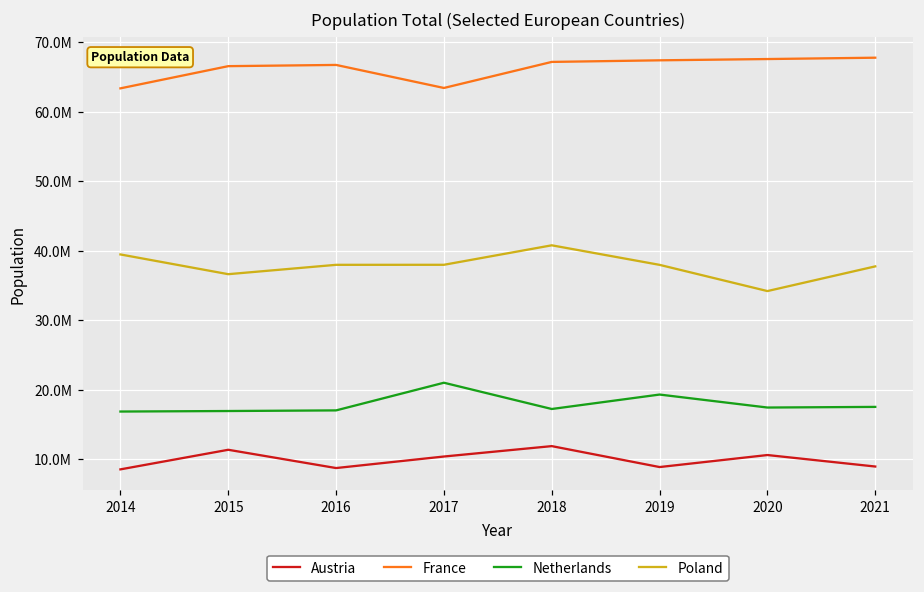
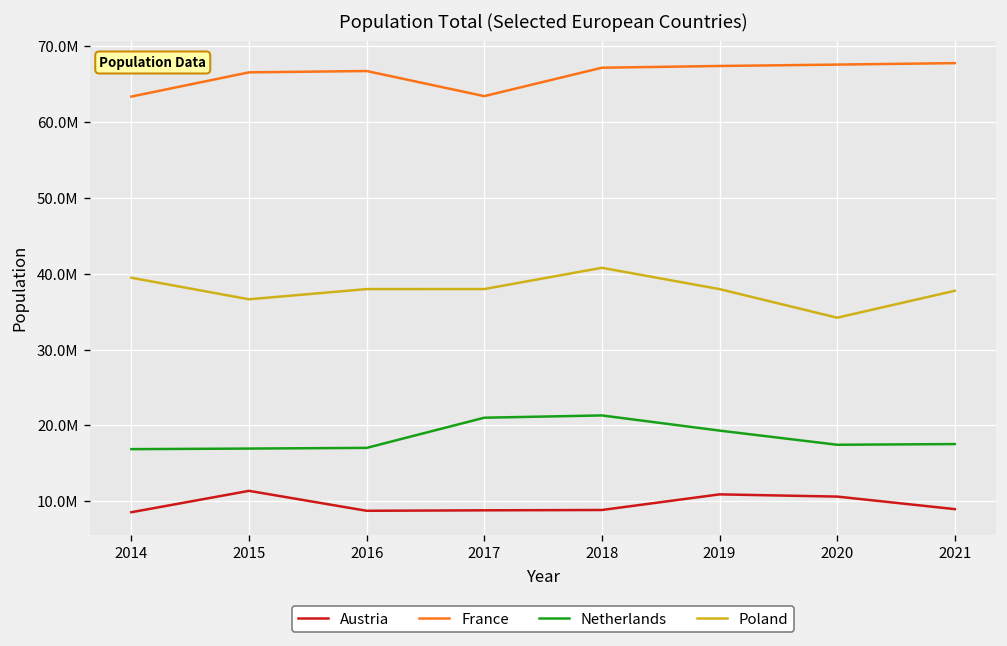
Austria, 2017: 10000000 -> 9000000
Austria, 2018: 12000000 -> 9000000
Netherlands, 2018: 17000000 -> 21000000
Austria, 2019: 9000000 -> 11000000
